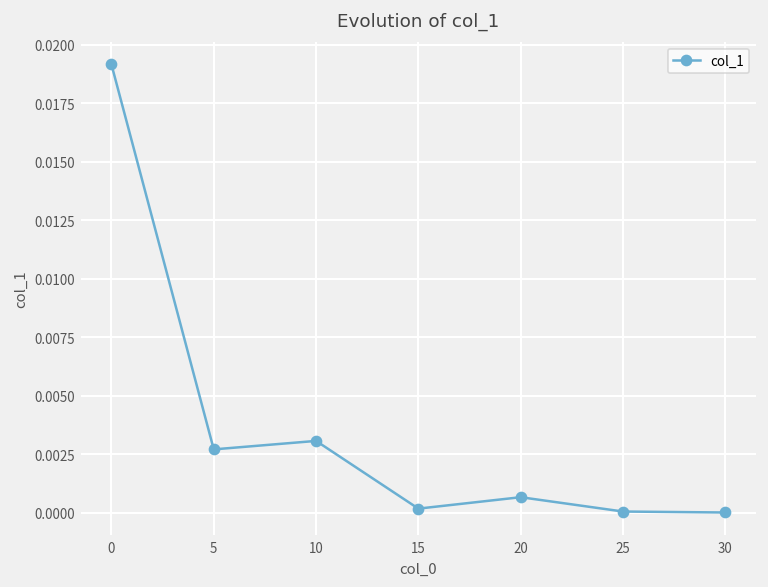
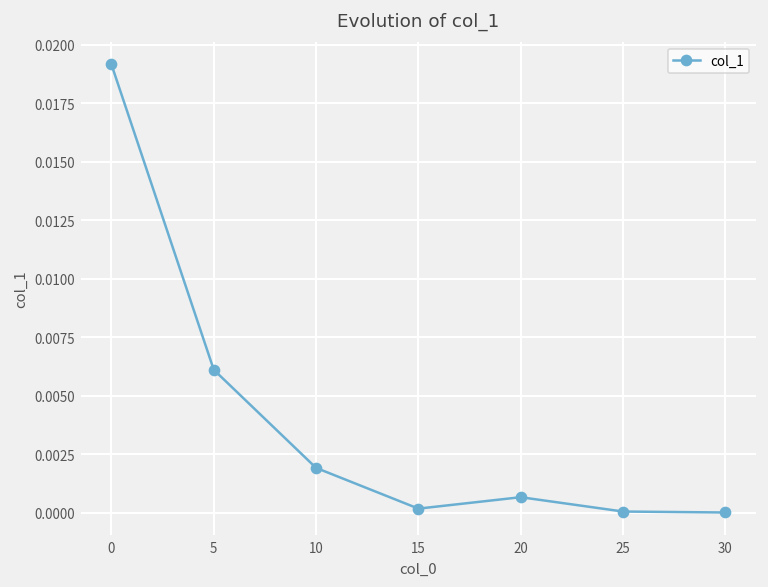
5: 0.0027 -> 0.0061
10: 0.0031 -> 0.0019
